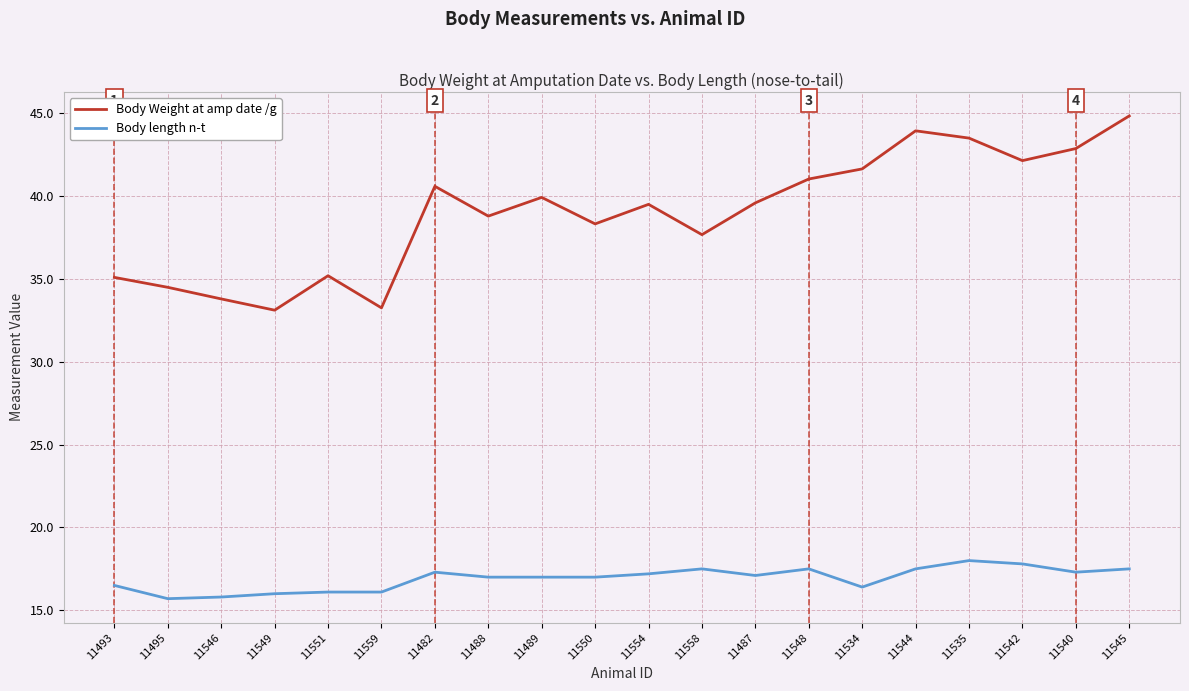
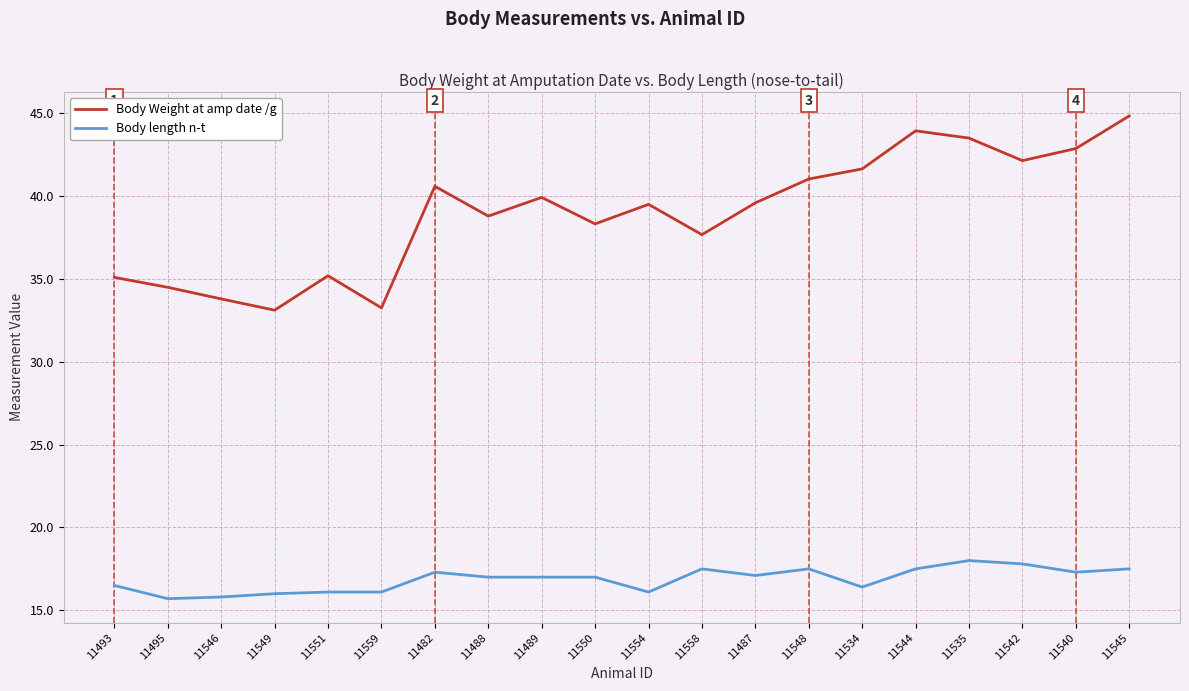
Body length n-t, 11554: 17.2 -> 16.1
